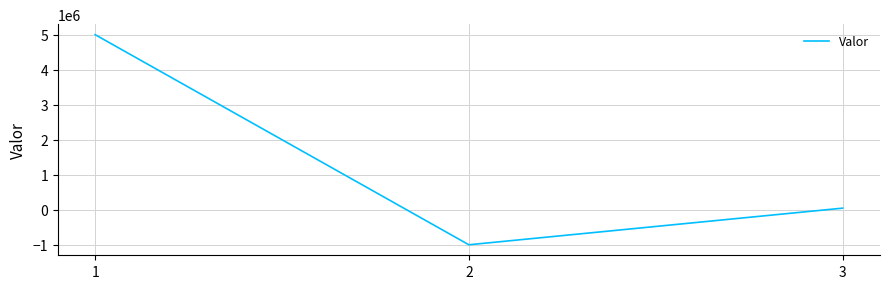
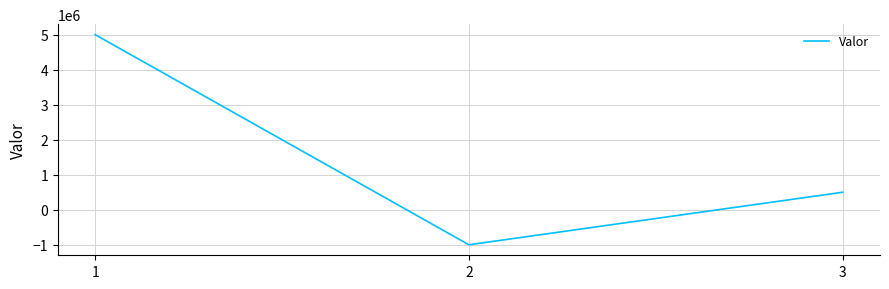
3: 0 -> 500000
